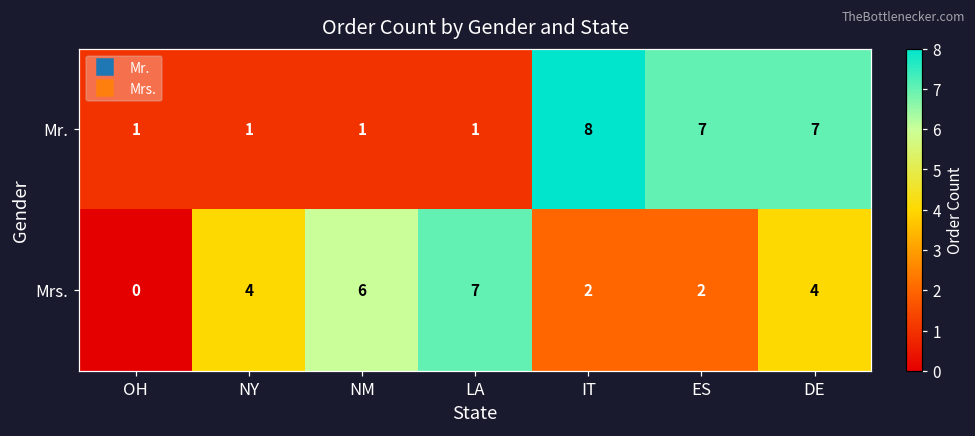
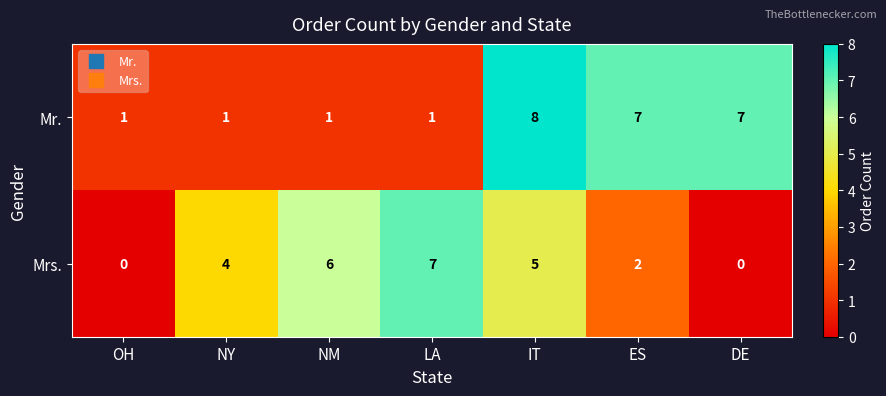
Mrs., IT: 2 -> 5
Mrs., DE: 4 -> 0
